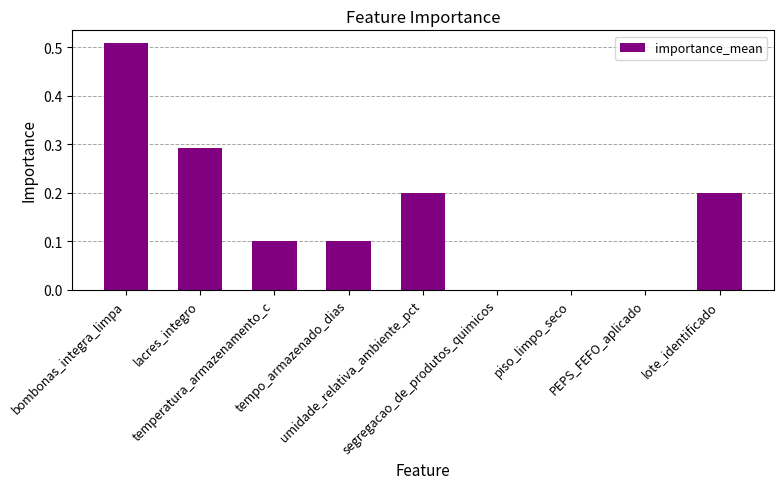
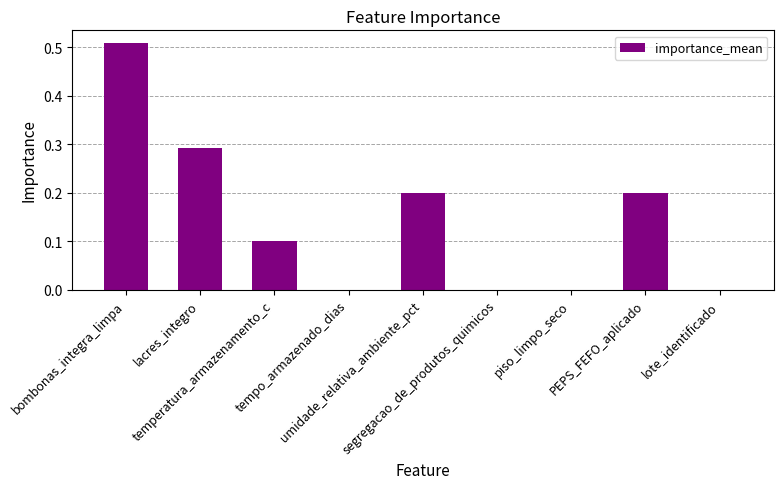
tempo_armazenado_dias: 0.1 -> 0.0
PEPS_FEFO_aplicado: 0.0 -> 0.2
lote_identificado: 0.2 -> 0.0
